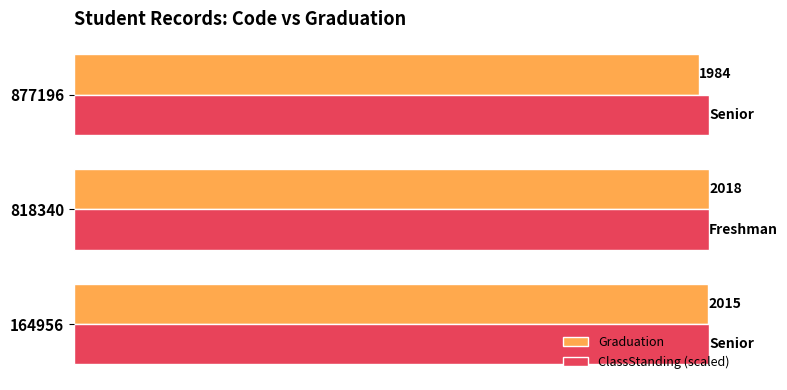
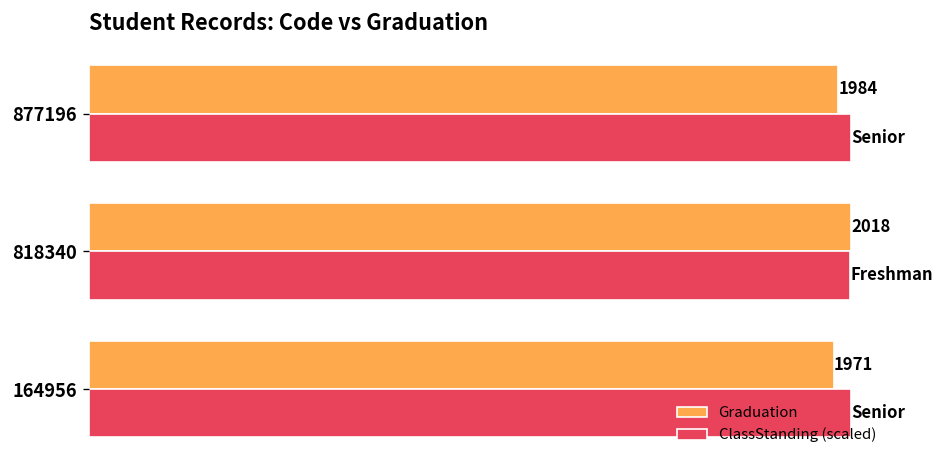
Graduation, 164956: 2015 -> 1971
